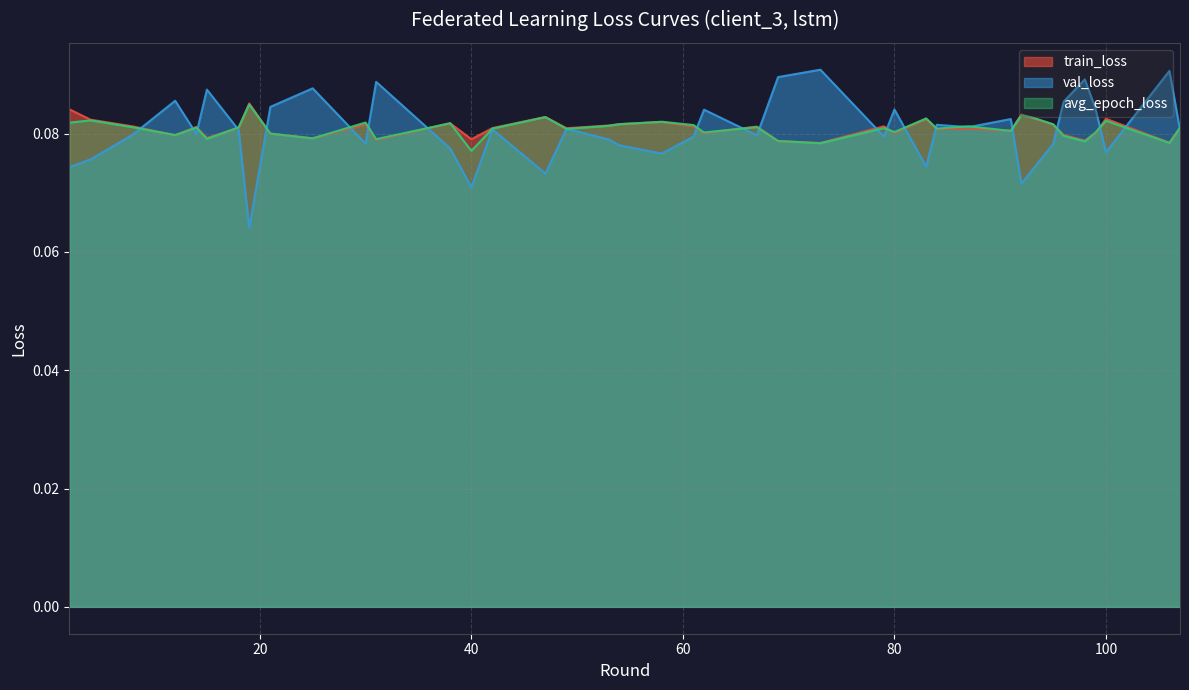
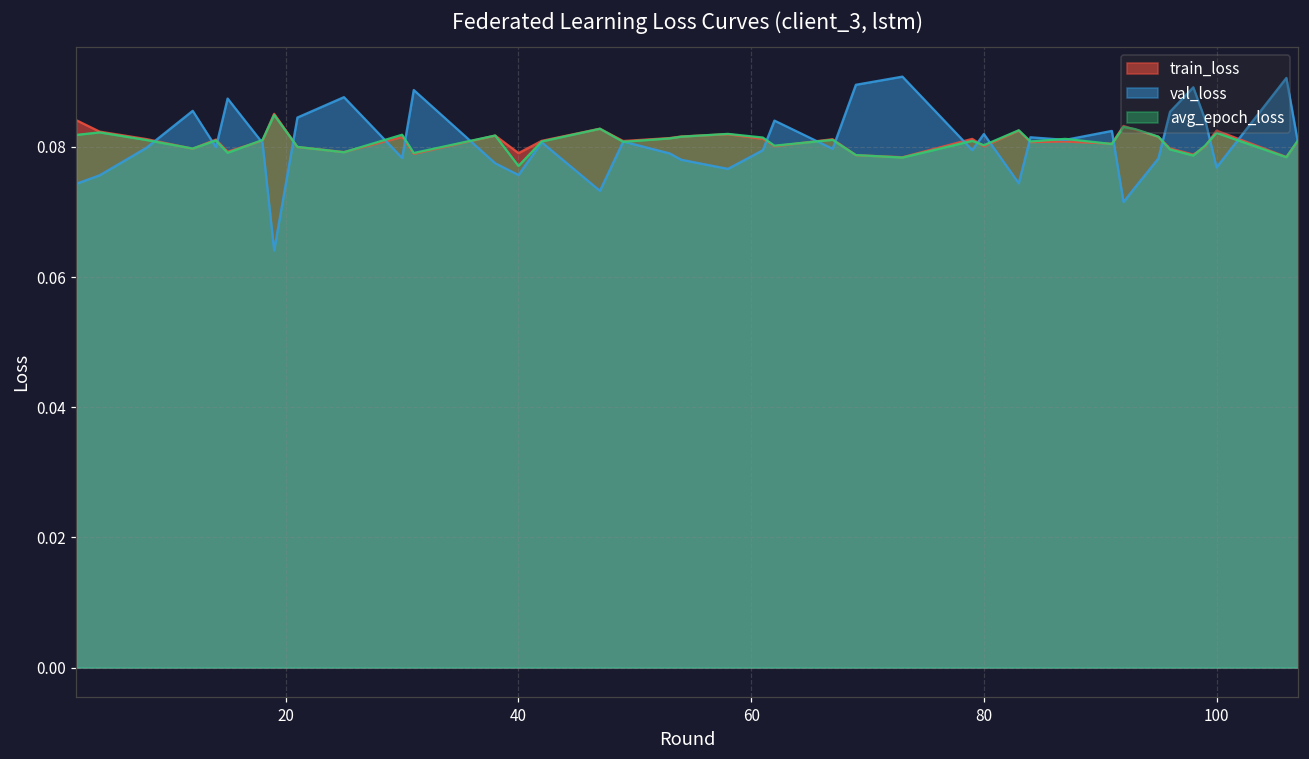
val_loss, 40: 0.071 -> 0.076
val_loss, 80: 0.084 -> 0.082
